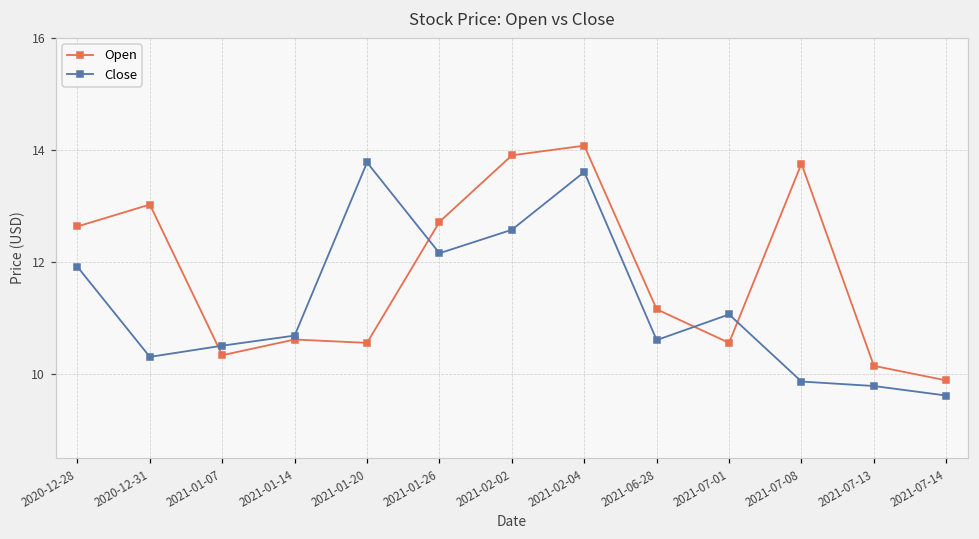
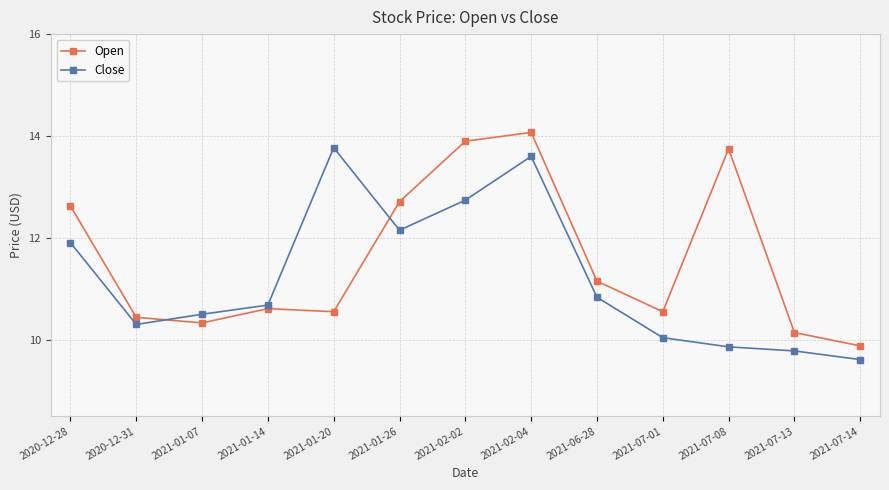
Open, 2020-12-31: 13.0 -> 10.4
Close, 2021-02-02: 12.6 -> 12.7
Close, 2021-06-28: 10.6 -> 10.8
Close, 2021-07-01: 11.1 -> 10.0
